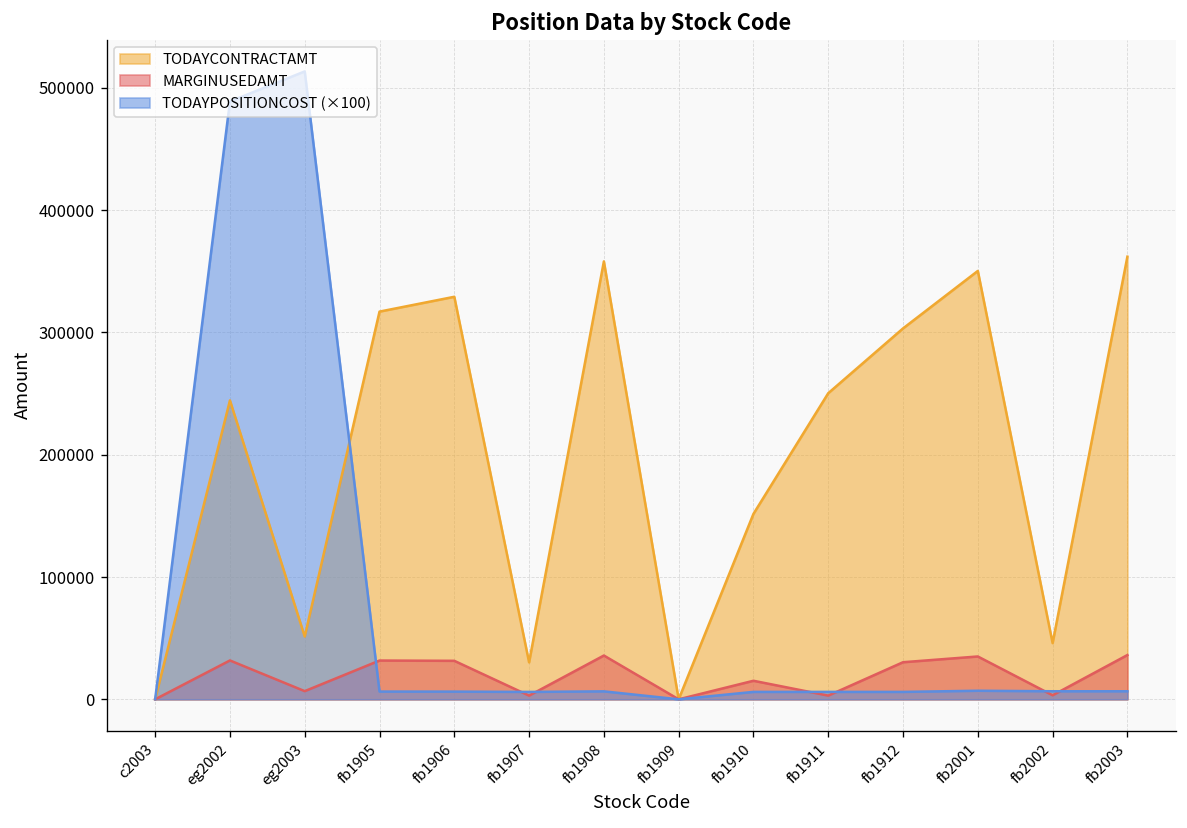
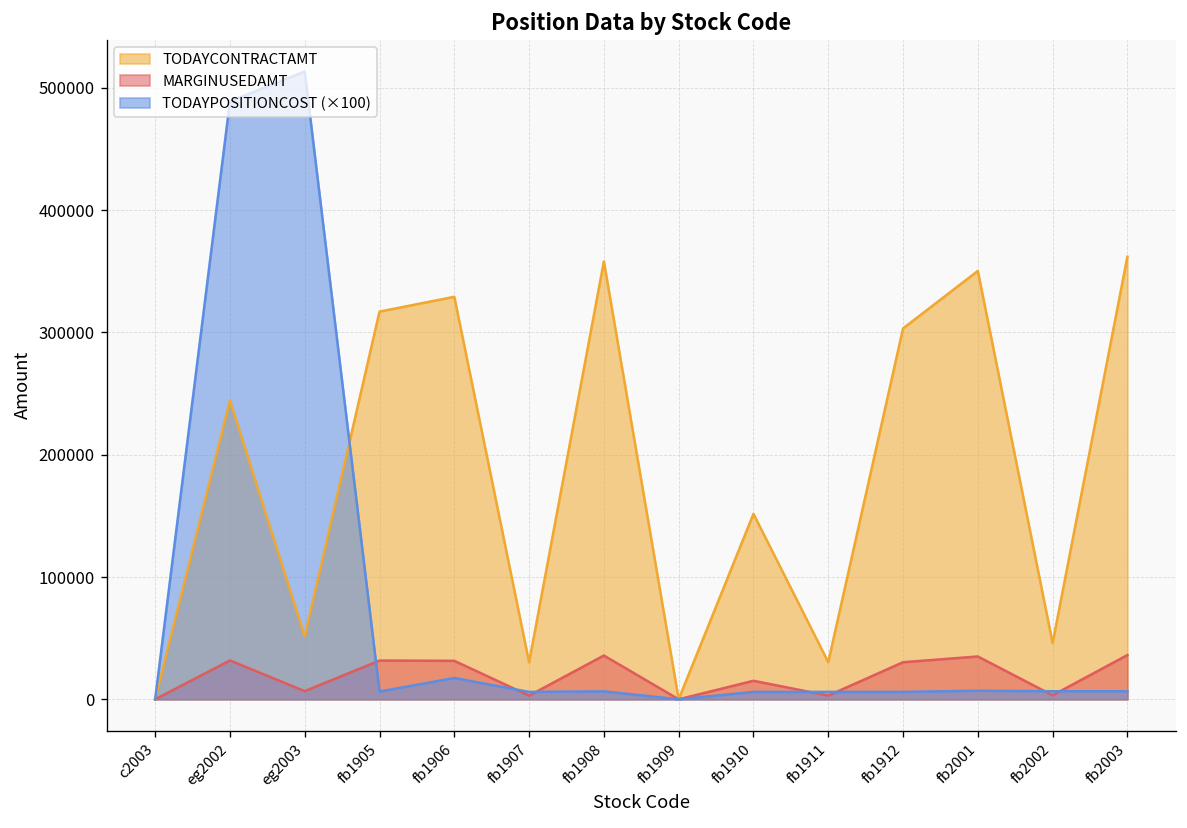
TODAYPOSITIONCOST (×100), fb1906: 6000 -> 17000
TODAYCONTRACTAMT, fb1911: 250000 -> 30000
